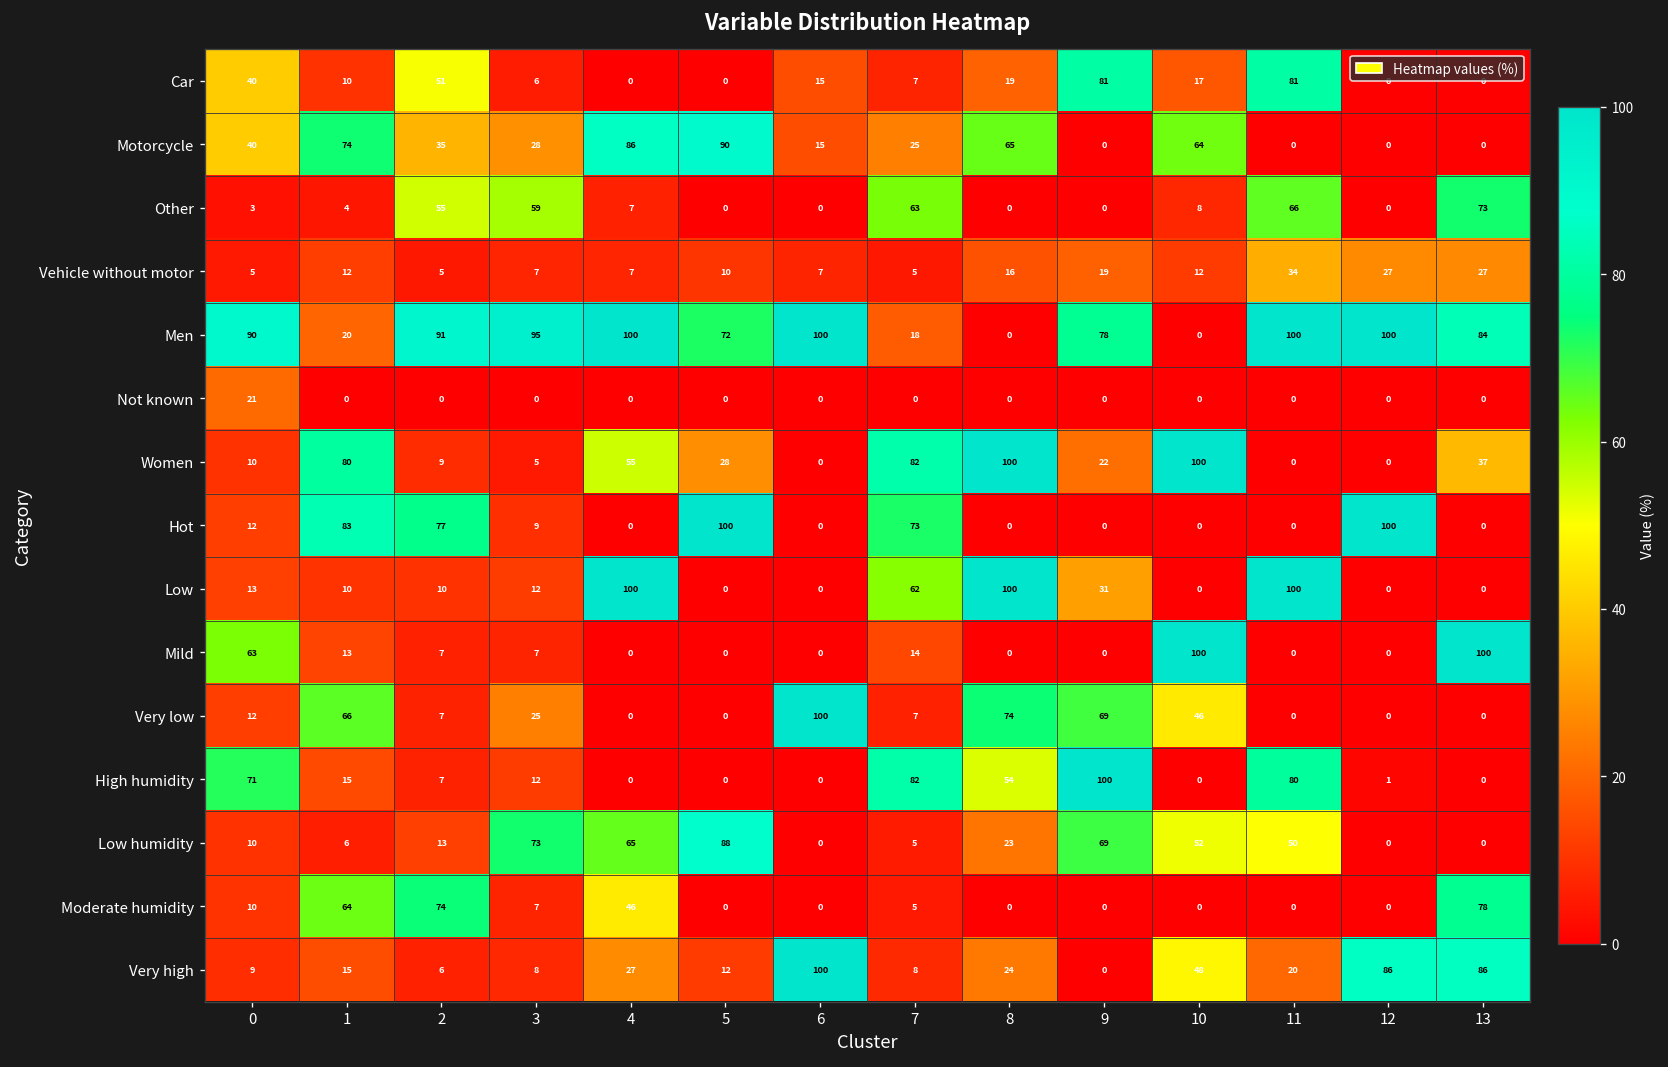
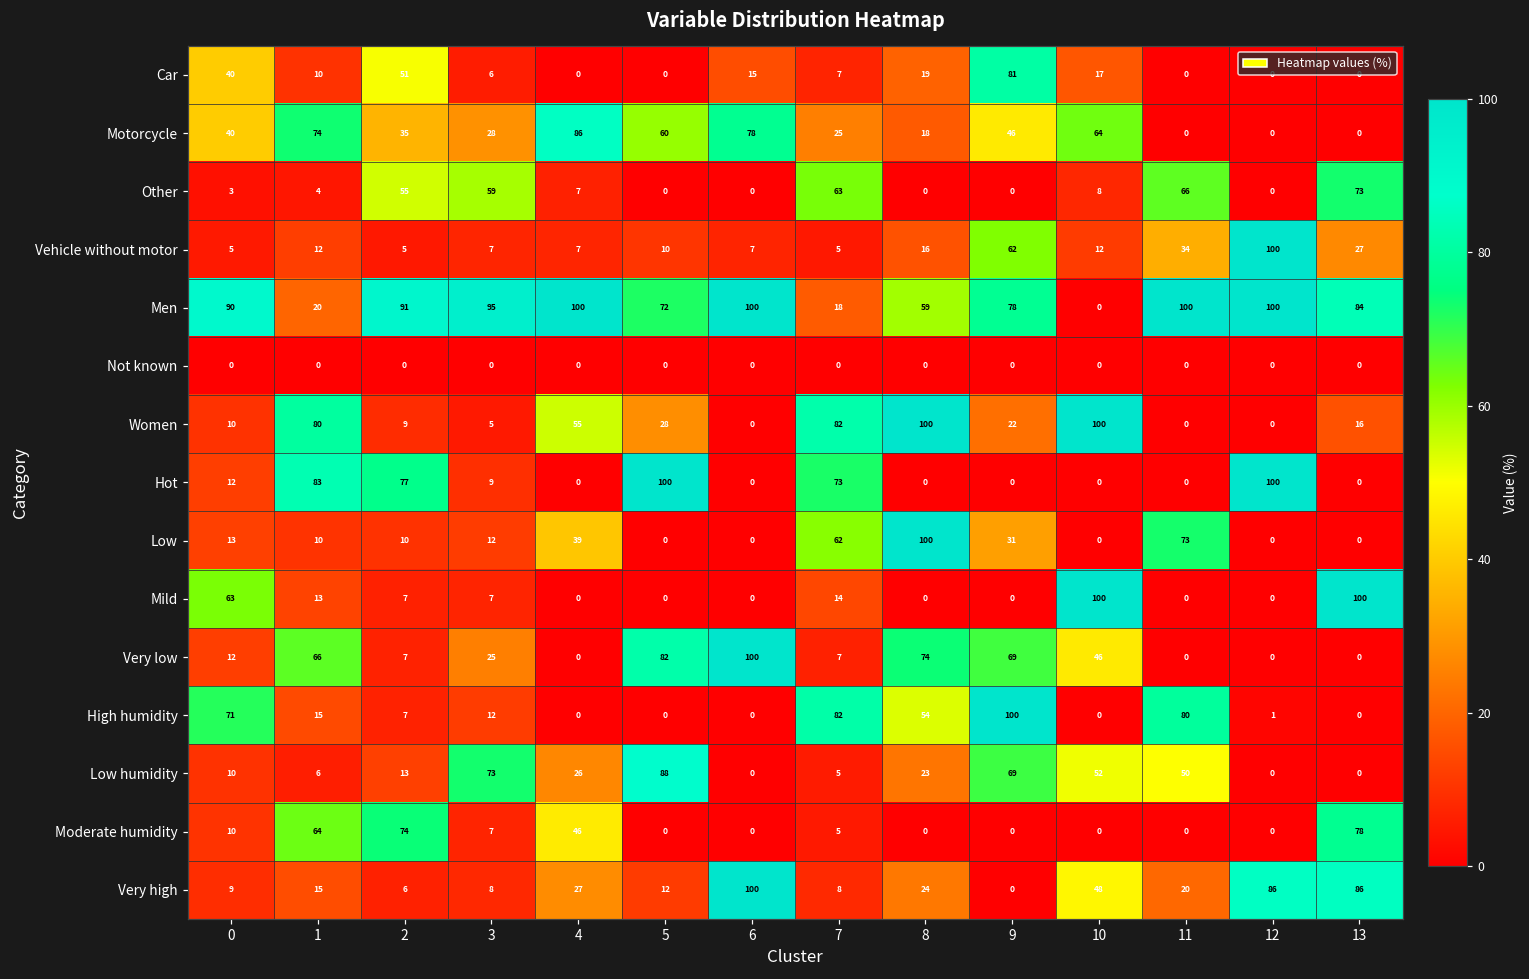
Car, 11: 81 -> 0
Motorcycle, 5: 90 -> 60
Motorcycle, 6: 15 -> 78
Motorcycle, 8: 65 -> 18
Motorcycle, 9: 0 -> 46
Vehicle without motor, 9: 19 -> 62
Vehicle without motor, 12: 27 -> 100
Men, 8: 0 -> 59
Not known, 0: 21 -> 0
Women, 13: 37 -> 16
Low, 4: 100 -> 39
Low, 11: 100 -> 73
Very low, 5: 0 -> 82
Low humidity, 4: 65 -> 26
